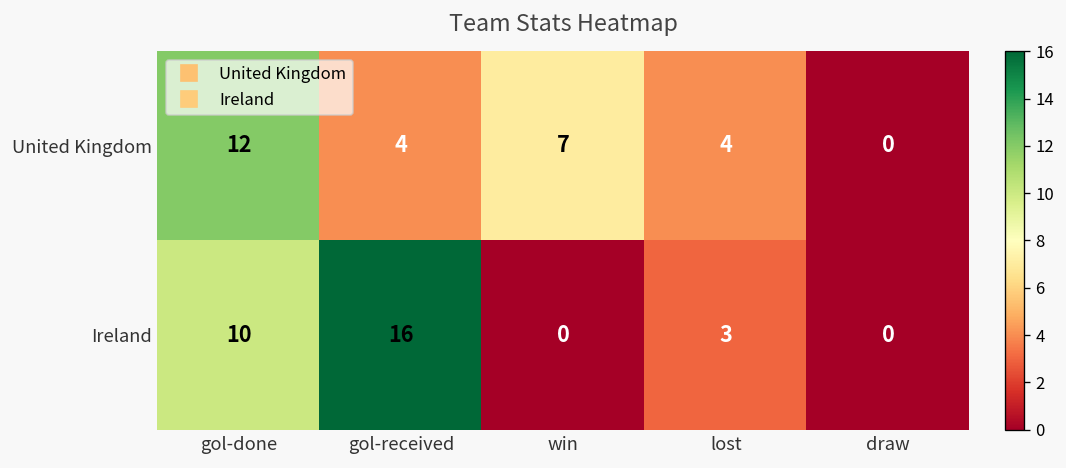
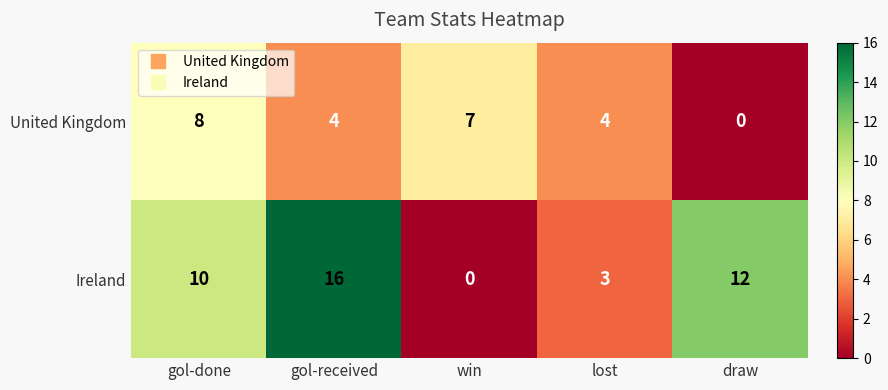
United Kingdom, gol-done: 12 -> 8
Ireland, draw: 0 -> 12
